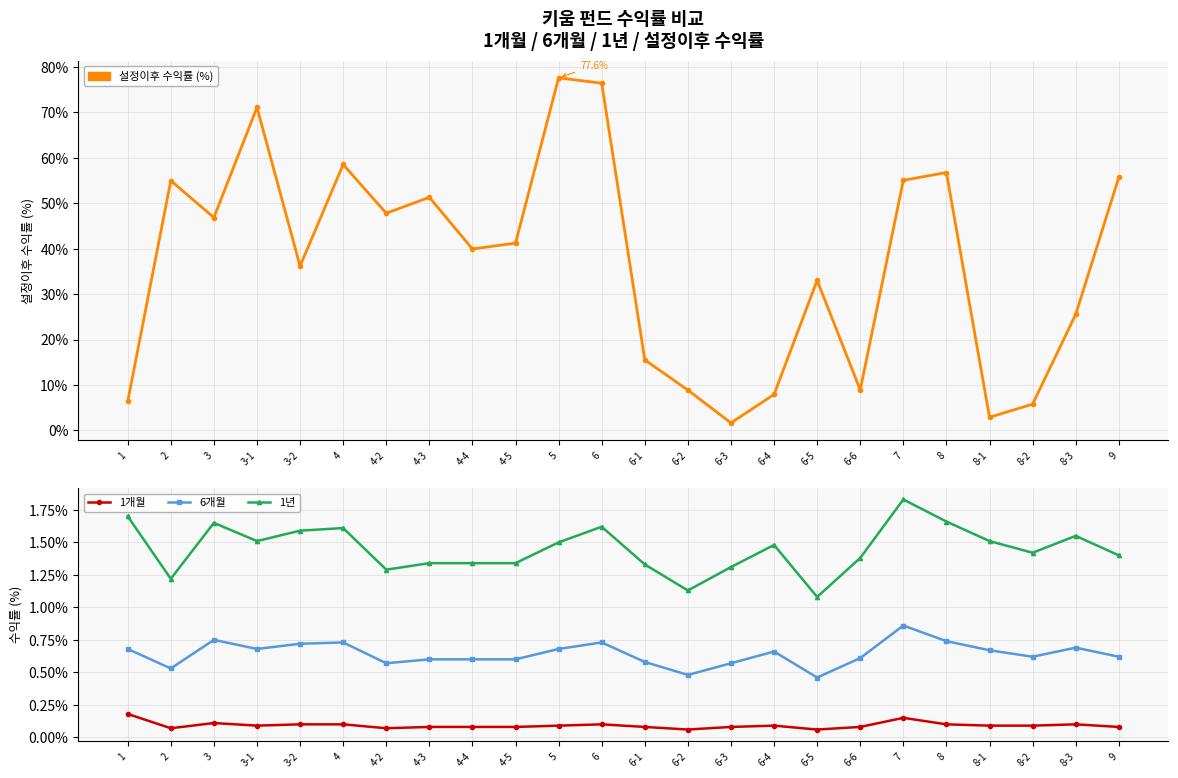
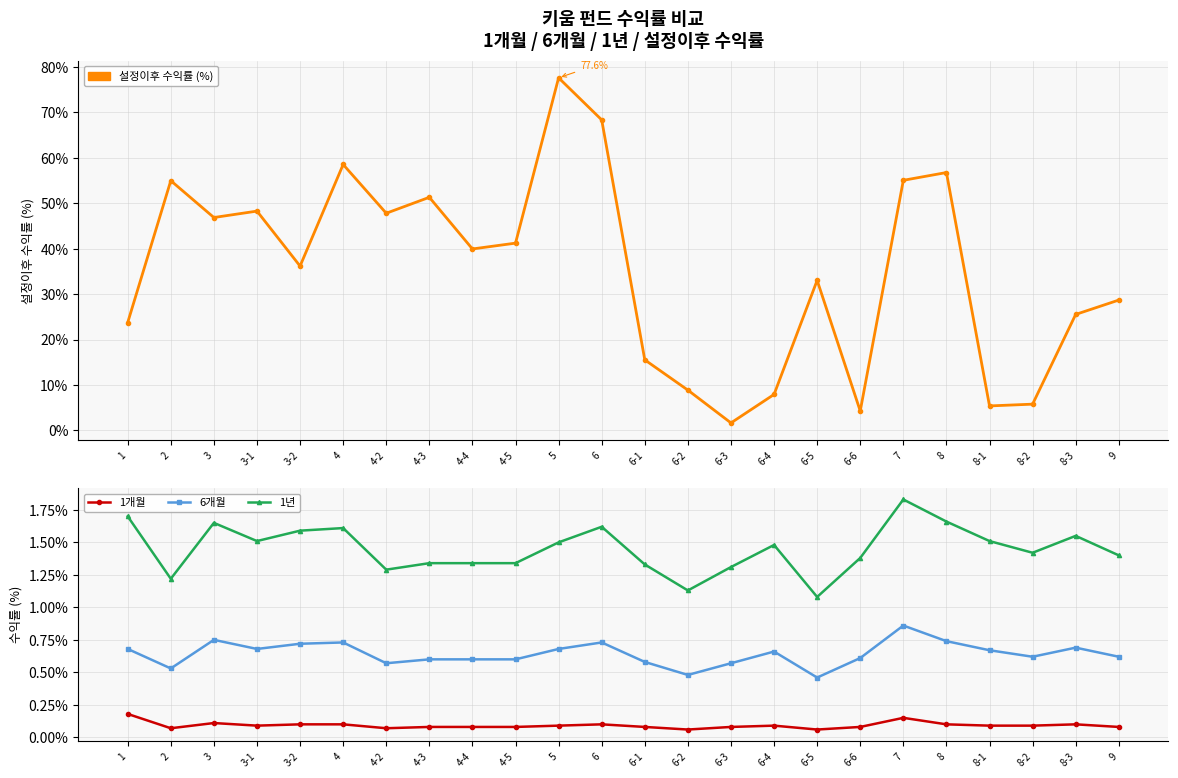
키움 펀드 수익률 비교 1개월 / 6개월 / 1년 / 설정이후 수익률, 1: 6% -> 24%
키움 펀드 수익률 비교 1개월 / 6개월 / 1년 / 설정이후 수익률, 3-1: 71% -> 48%
키움 펀드 수익률 비교 1개월 / 6개월 / 1년 / 설정이후 수익률, 6: 76% -> 68%
키움 펀드 수익률 비교 1개월 / 6개월 / 1년 / 설정이후 수익률, 6-6: 9% -> 4%
키움 펀드 수익률 비교 1개월 / 6개월 / 1년 / 설정이후 수익률, 8-1: 3% -> 5%
키움 펀드 수익률 비교 1개월 / 6개월 / 1년 / 설정이후 수익률, 9: 56% -> 29%
